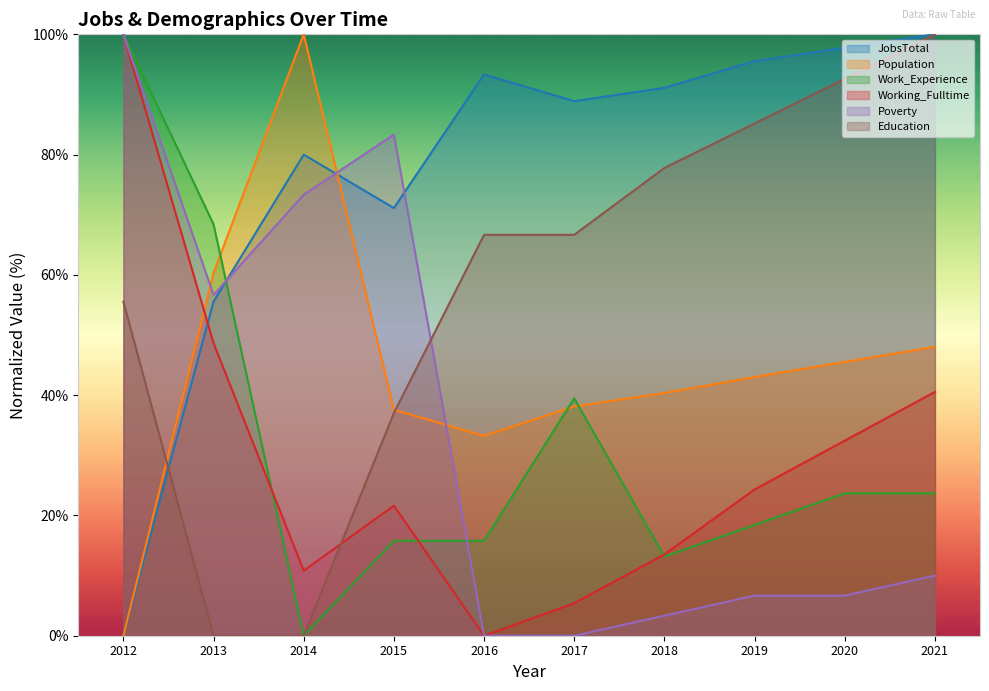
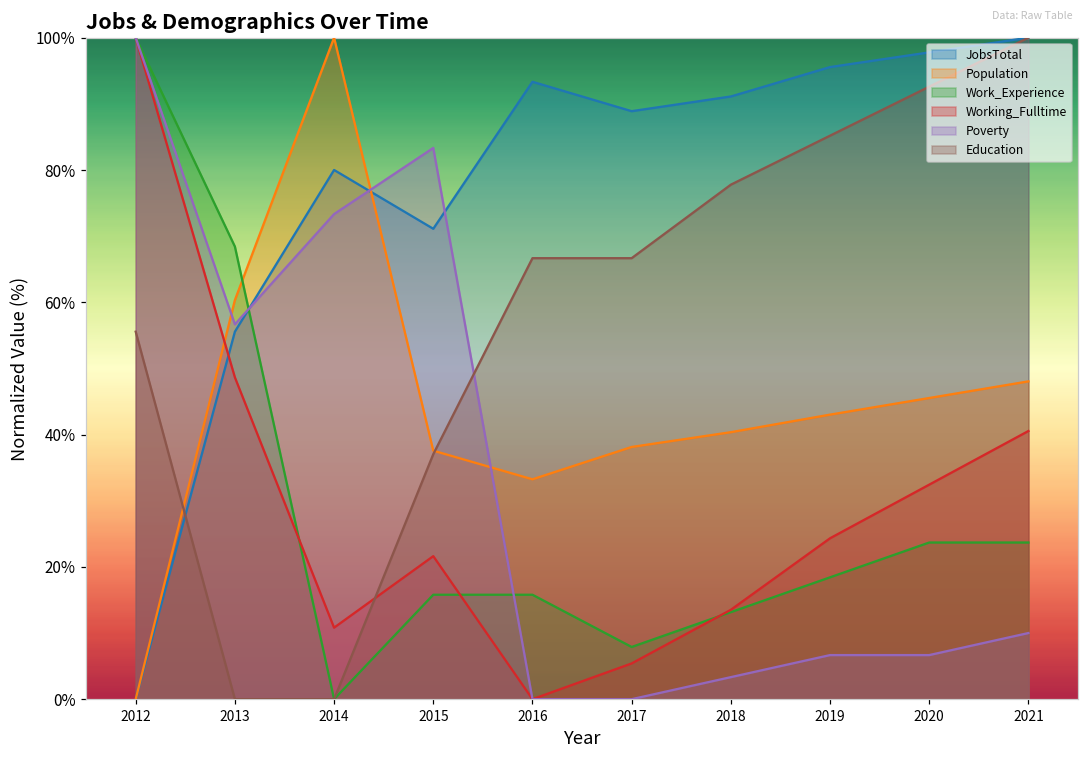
Work_Experience, 2017: 39% -> 8%
